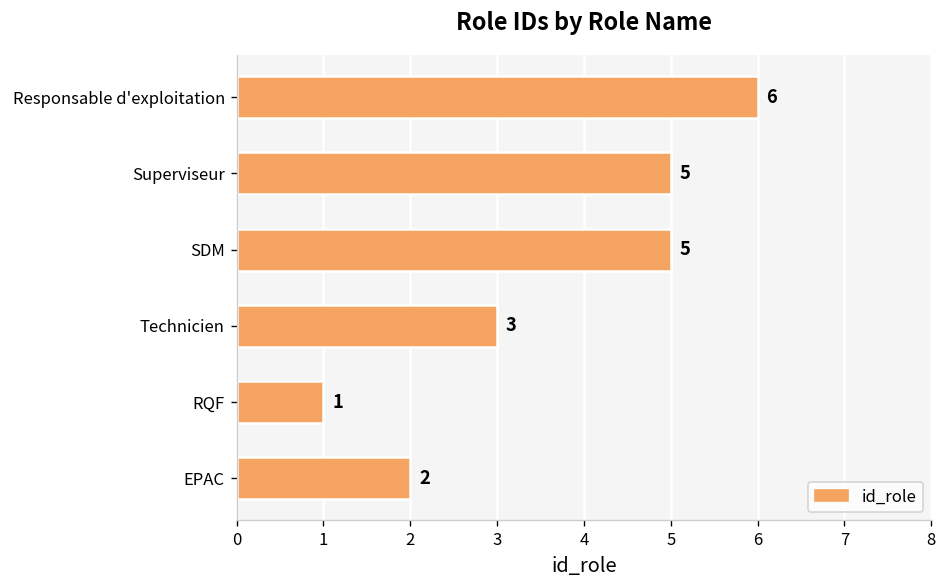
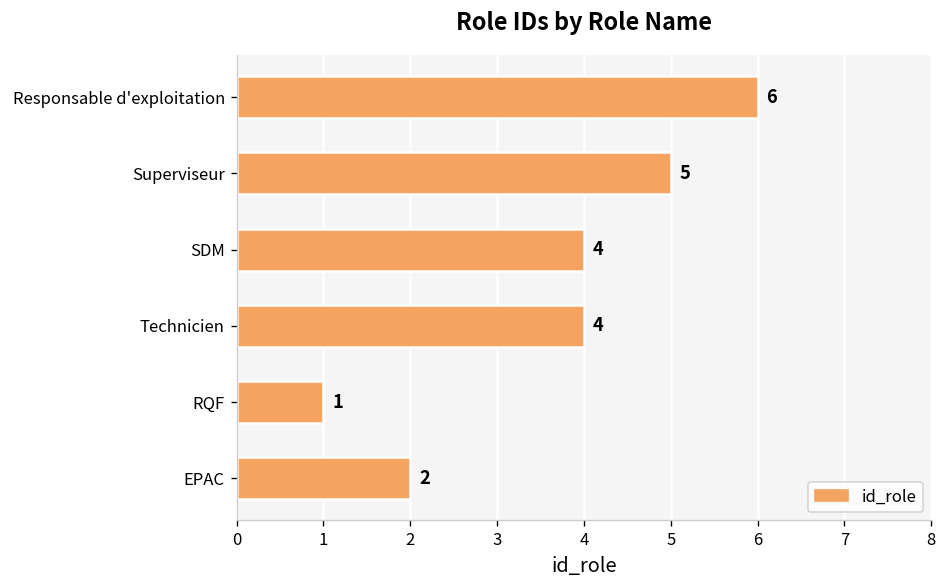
SDM: 5 -> 4
Technicien: 3 -> 4
